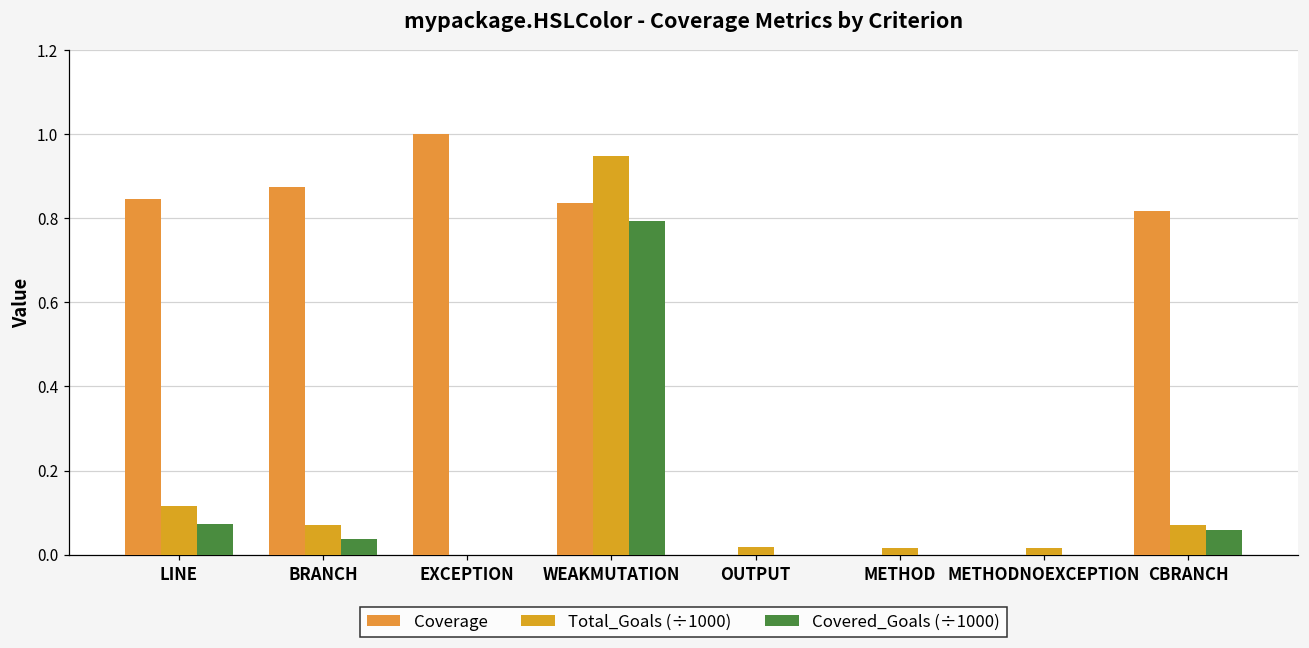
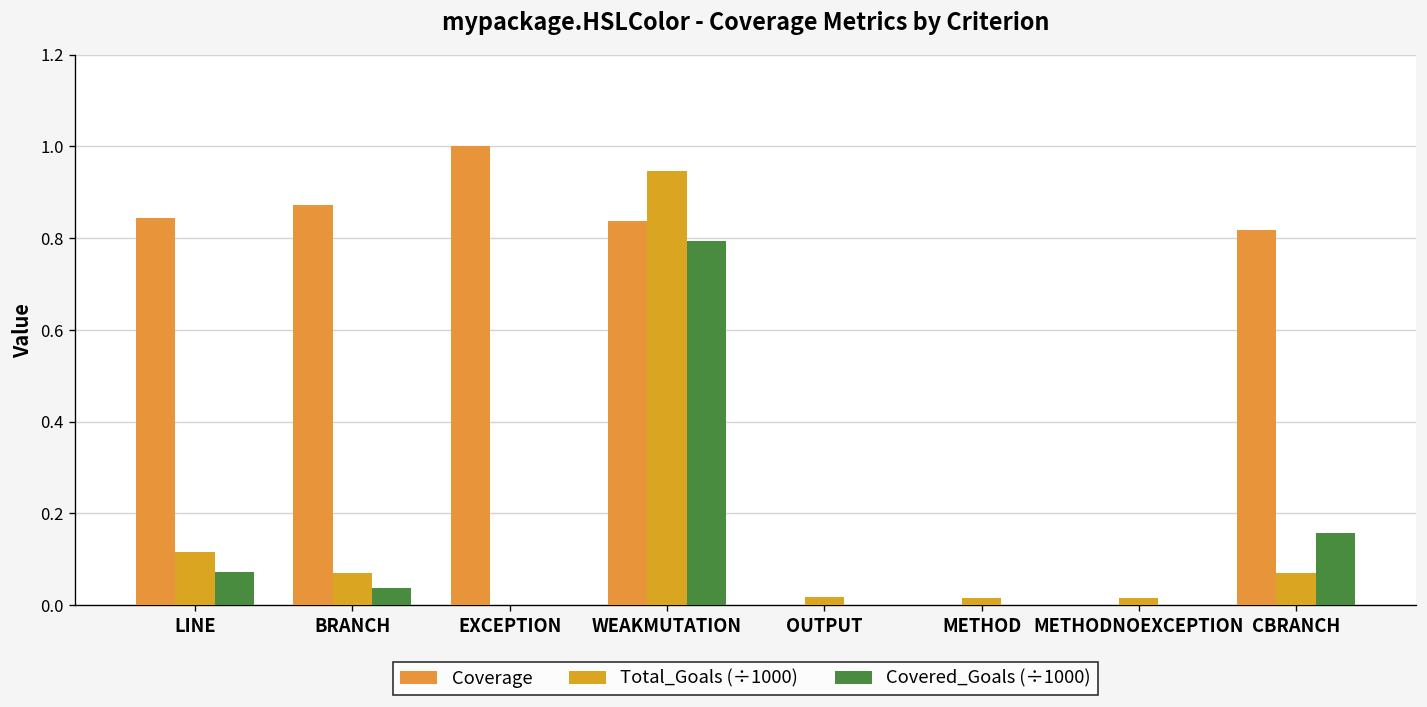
Covered_Goals (÷1000), CBRANCH: 0.06 -> 0.16
